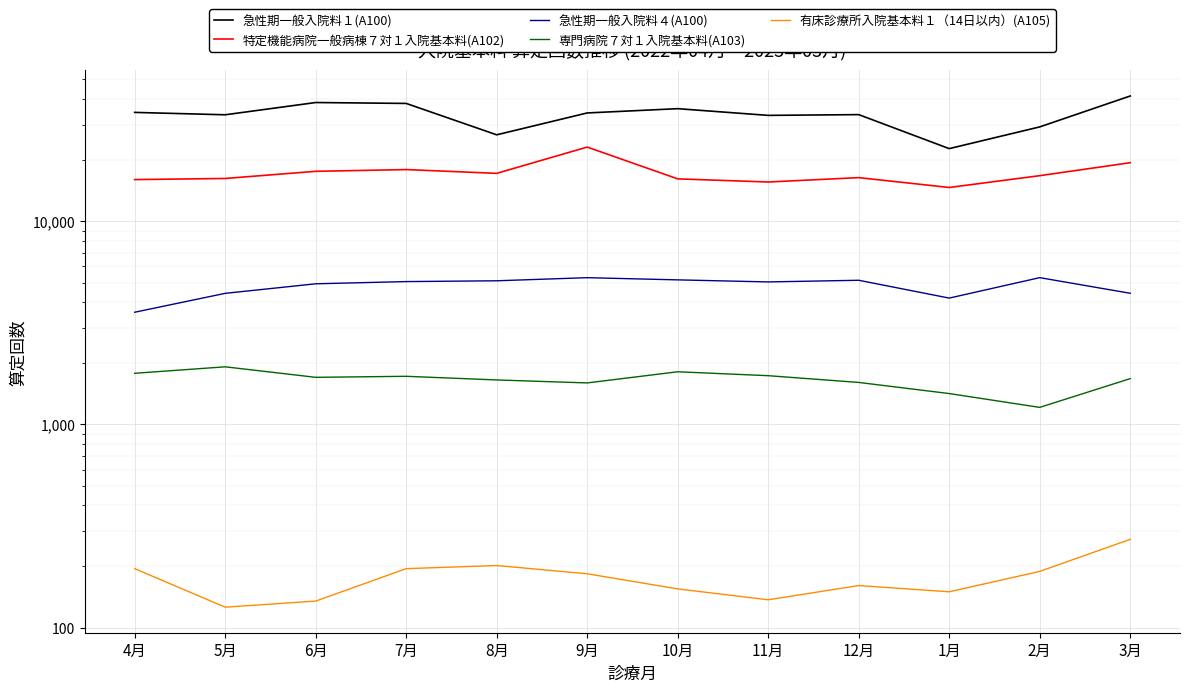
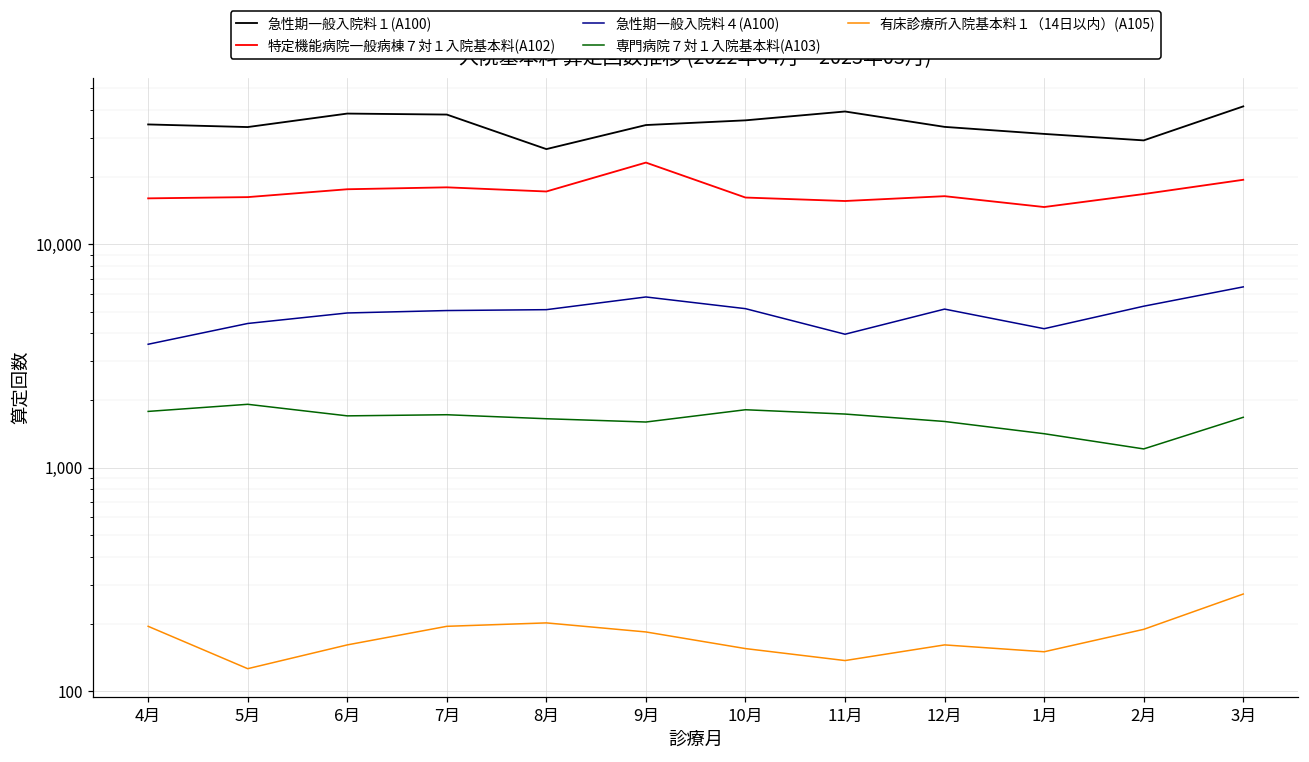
有床診療所入院基本料１（14日以内）(A105), 6月: 140 -> 160
急性期一般入院料４(A100), 9月: 5,300 -> 5,800
急性期一般入院料１(A100), 11月: 33,000 -> 39,000
急性期一般入院料４(A100), 11月: 5,000 -> 4,000
急性期一般入院料１(A100), 1月: 23,000 -> 31,000
急性期一般入院料４(A100), 3月: 4,400 -> 6,500
